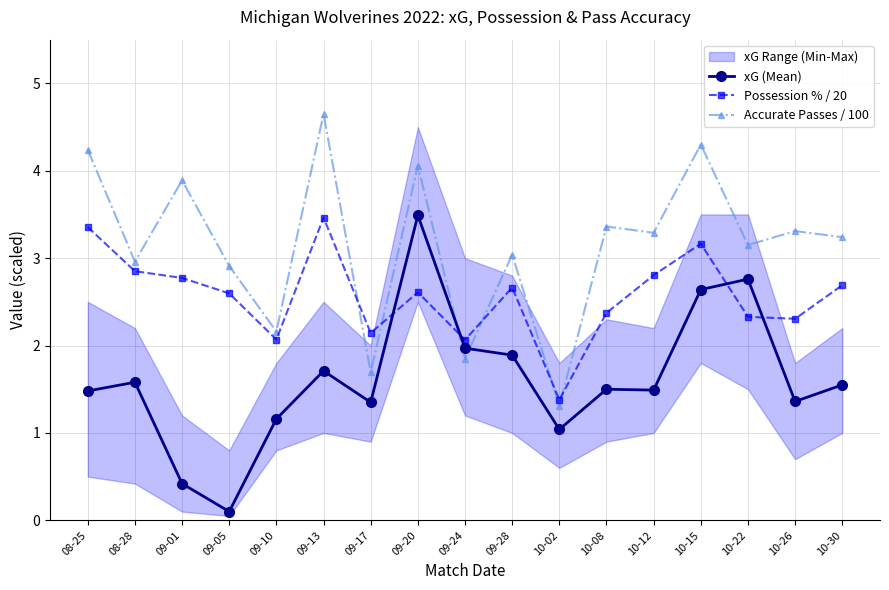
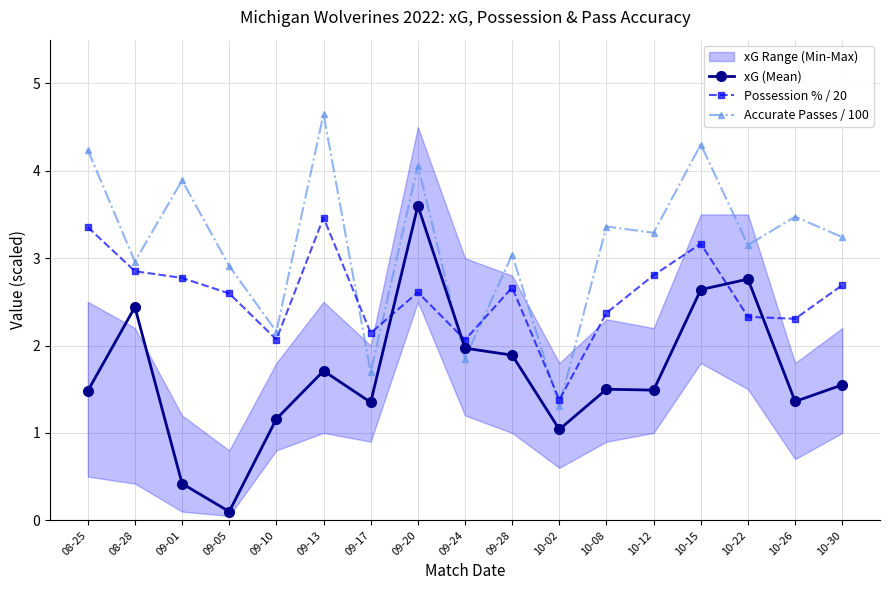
xG (Mean), 08-28: 1.6 -> 2.4
xG (Mean), 09-20: 3.5 -> 3.6
Accurate Passes / 100, 10-26: 3.3 -> 3.5
